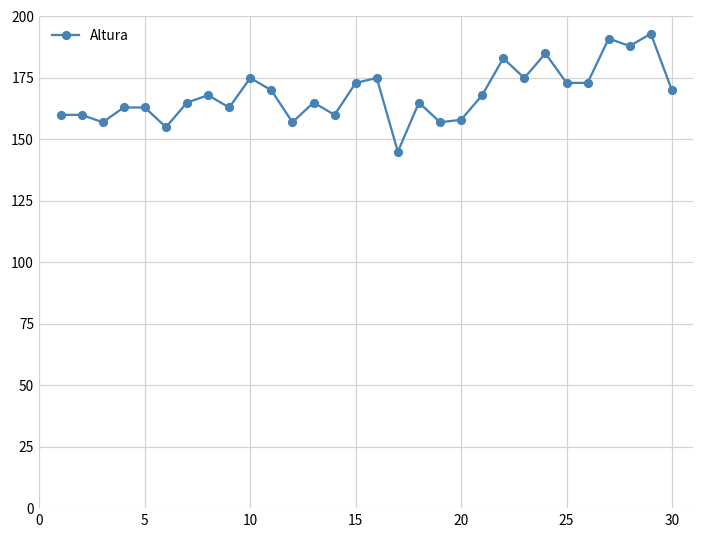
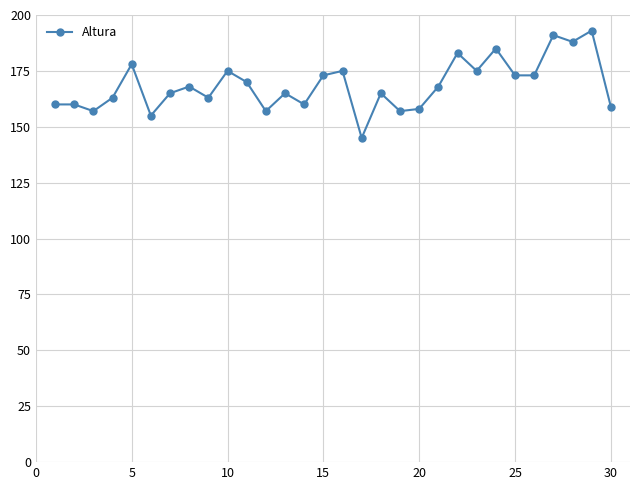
5: 163 -> 178
30: 170 -> 159
